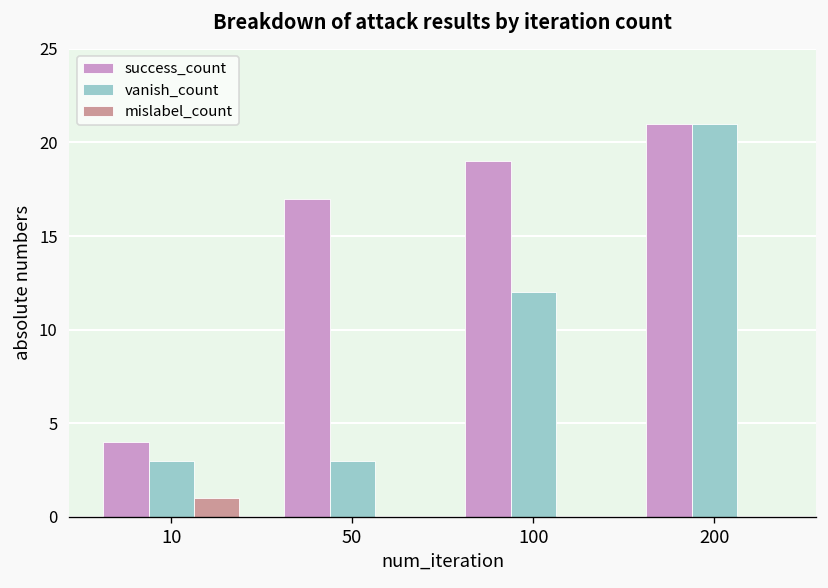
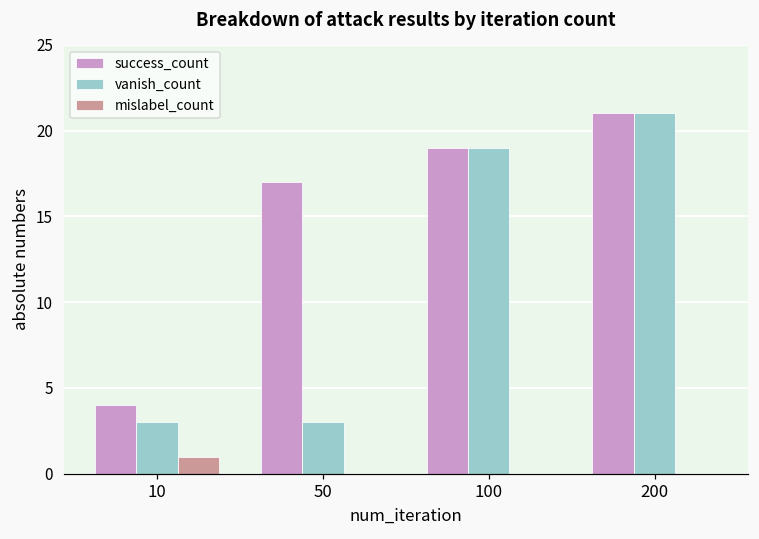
vanish_count, 100: 12 -> 19
